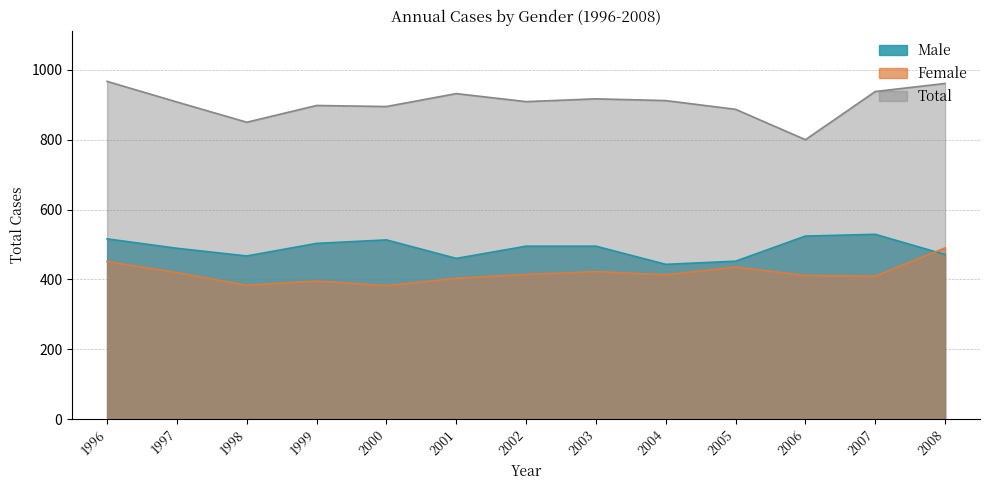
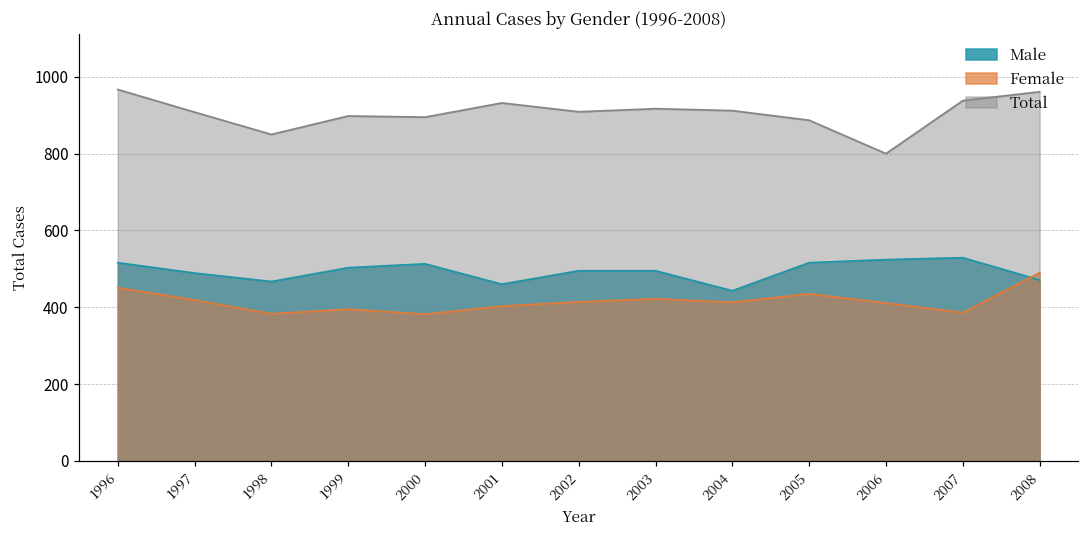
Male, 2005: 450 -> 520
Female, 2007: 410 -> 390
